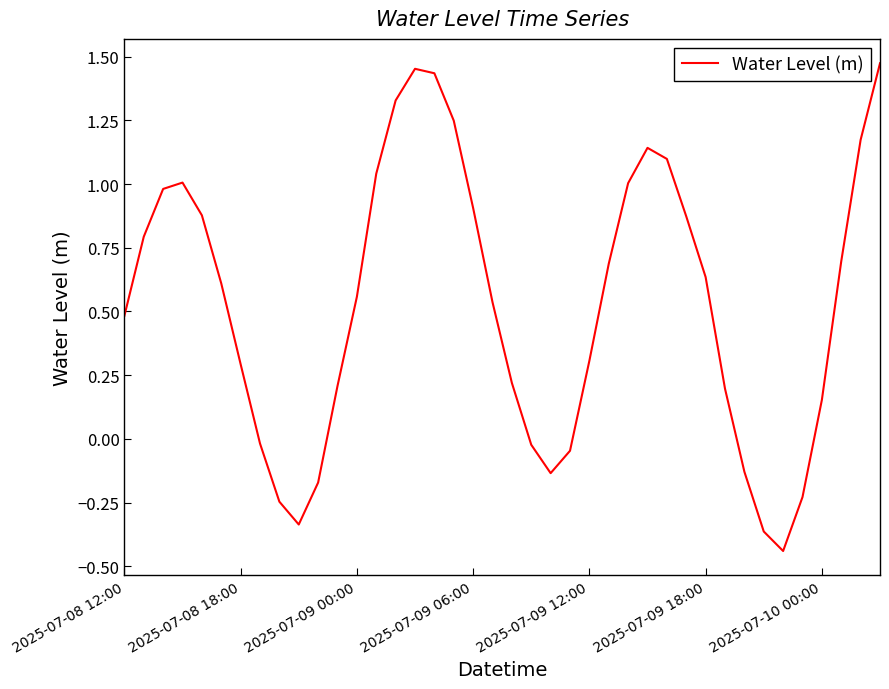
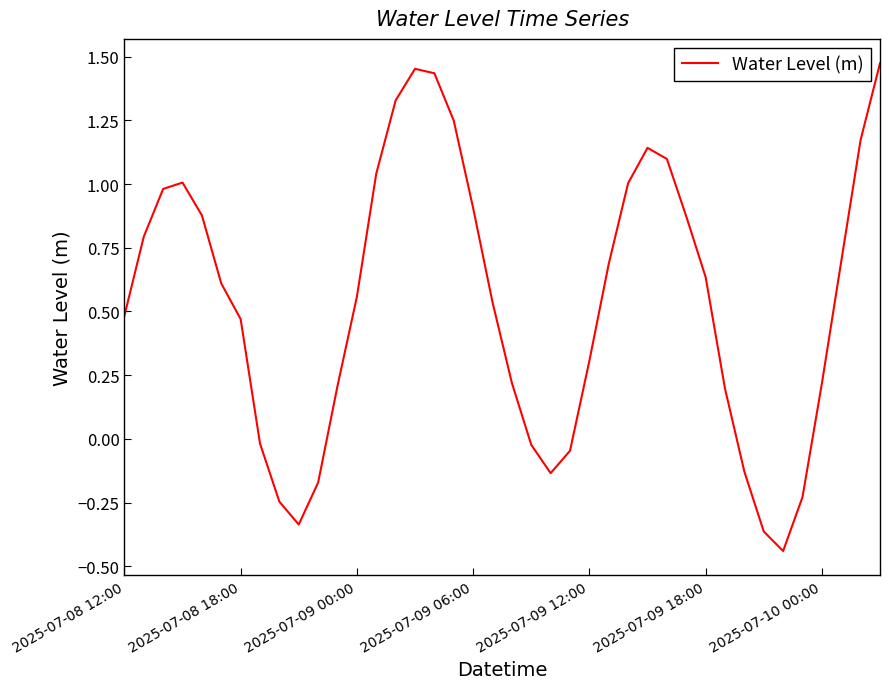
2025-07-08 18:00: 0.29 -> 0.47
2025-07-10 00:00: 0.15 -> 0.22
